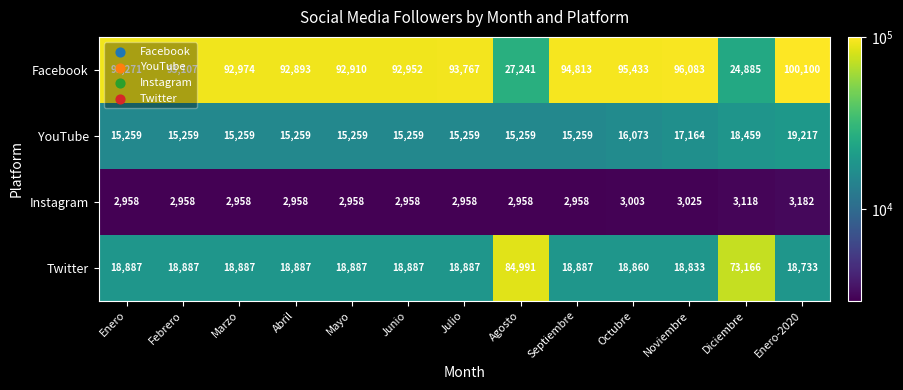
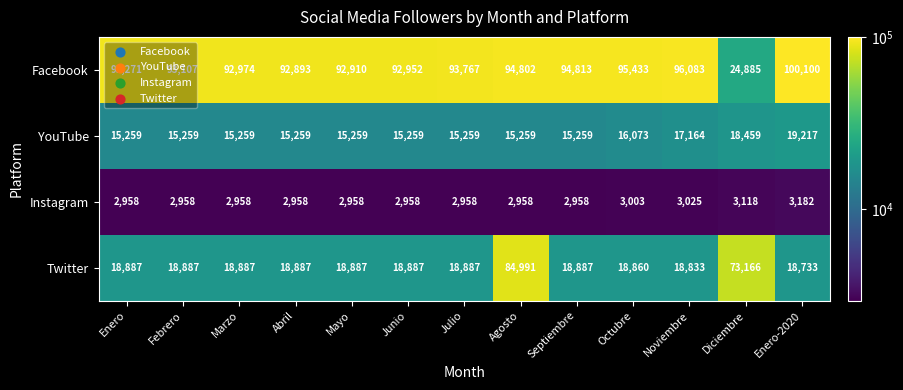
Facebook, Agosto: 27,241 -> 94,802
